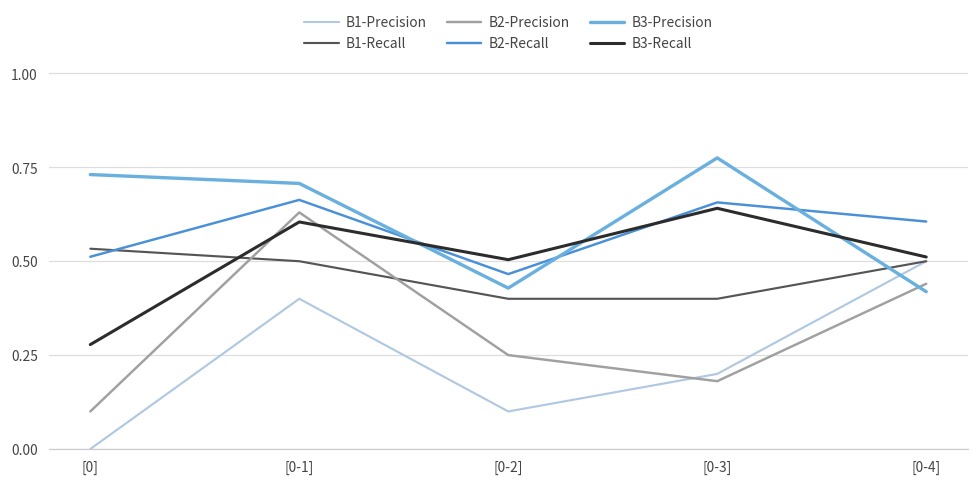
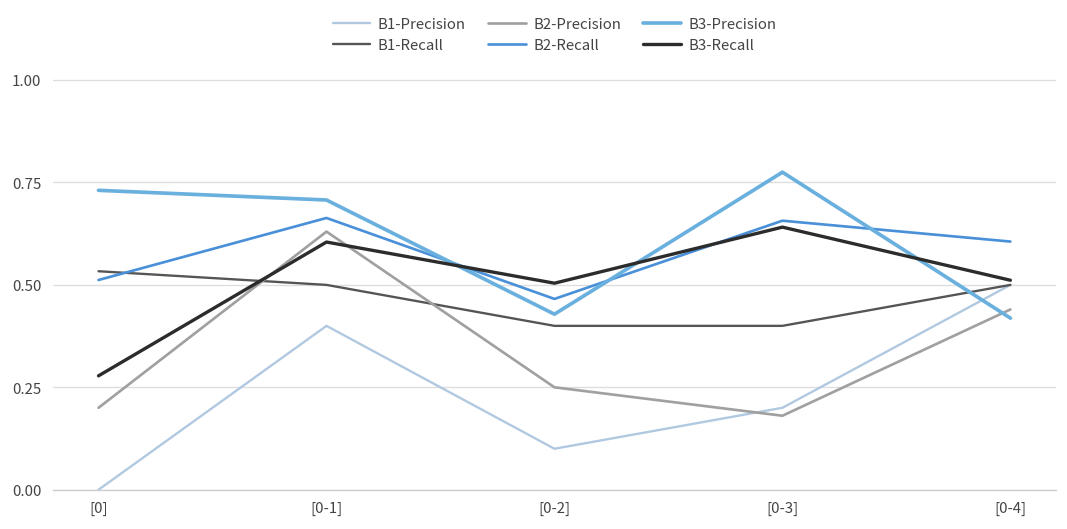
B2-Precision, [0]: 0.1 -> 0.2
